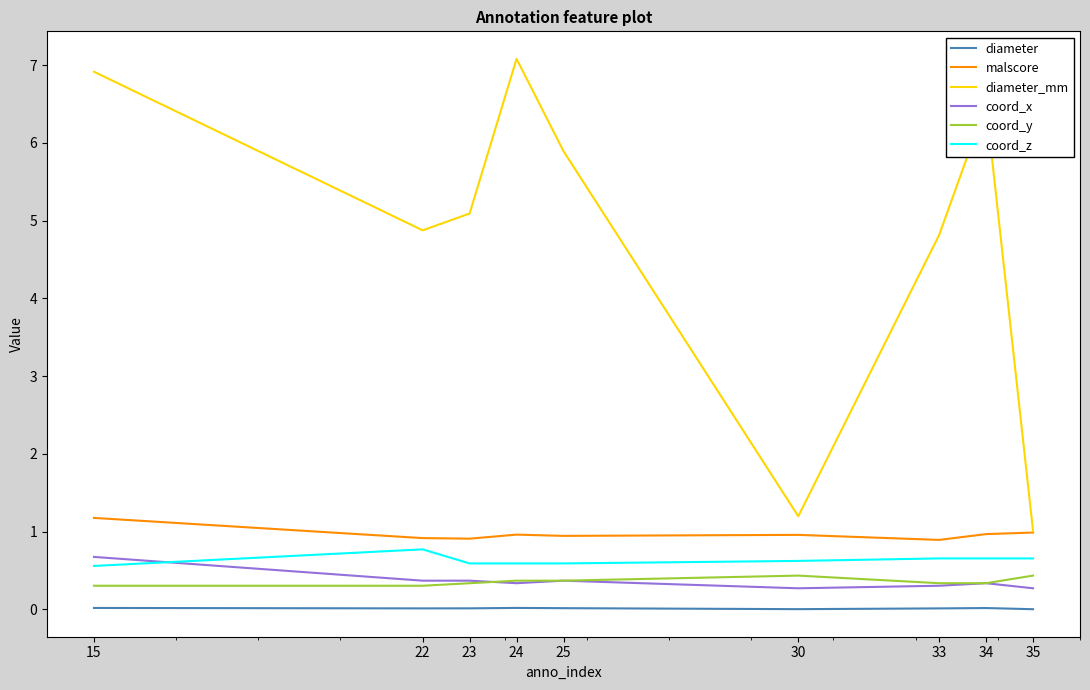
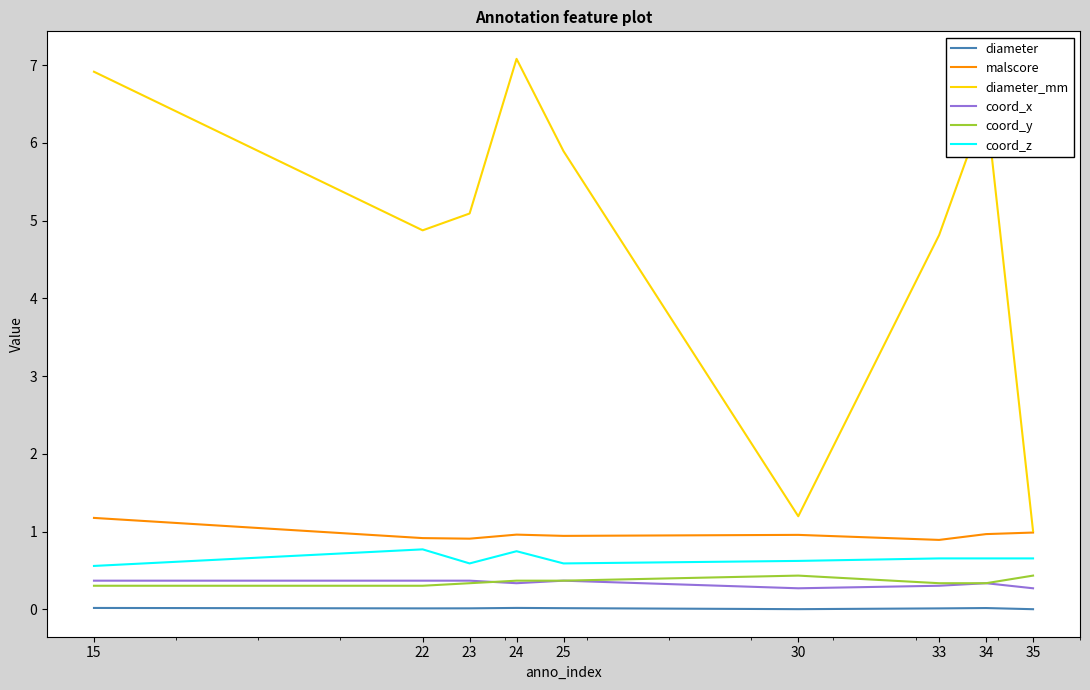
coord_x, 15: 0.7 -> 0.4
coord_z, 24: 0.6 -> 0.7
